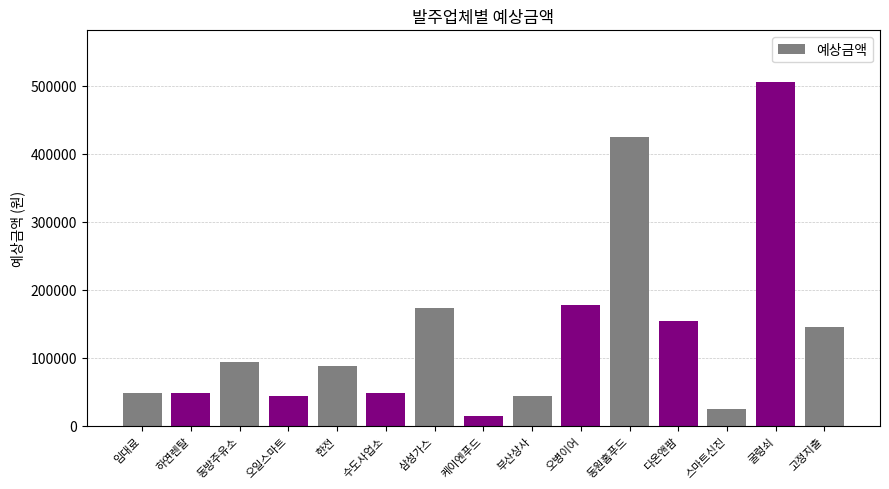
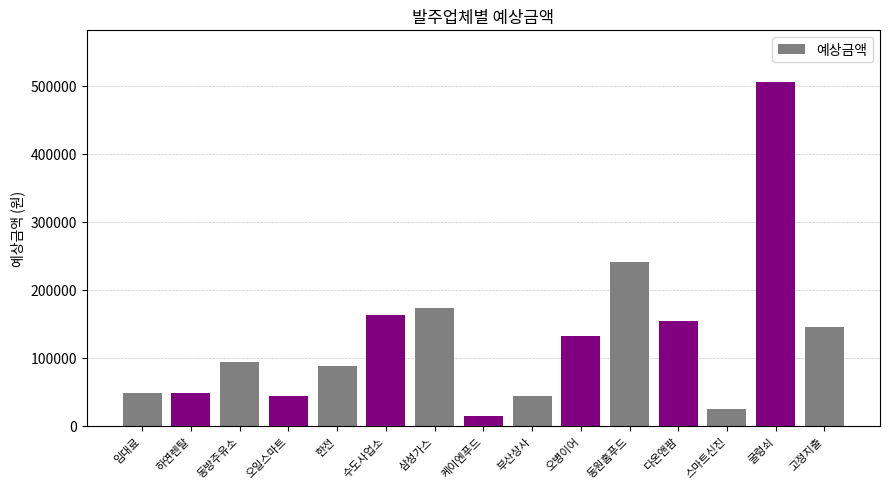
수도사업소: 50000 -> 160000
오병이어: 180000 -> 130000
동원홈푸드: 420000 -> 240000
